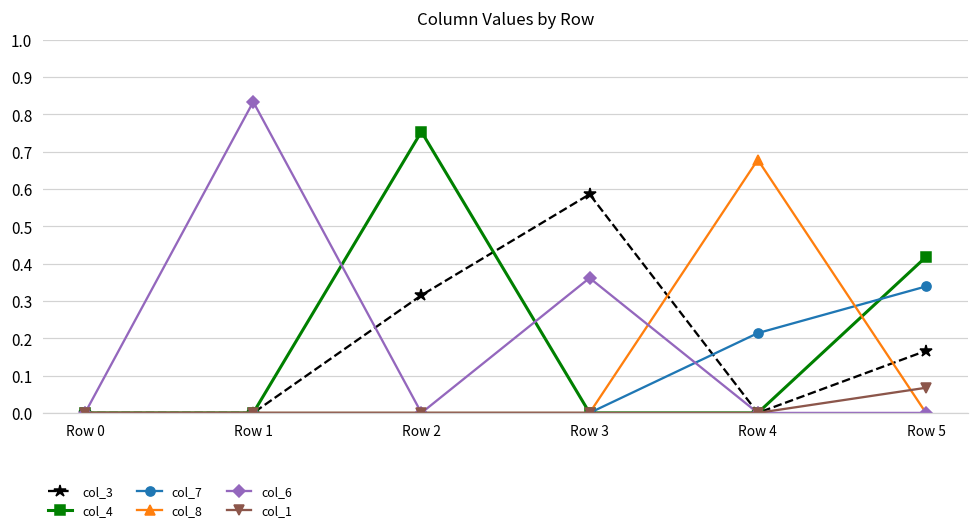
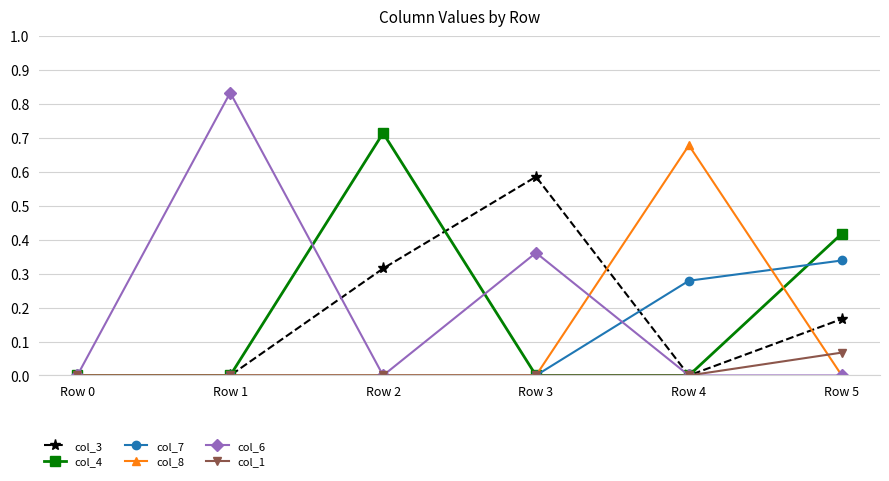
col_4, Row 2: 0.75 -> 0.71
col_7, Row 4: 0.21 -> 0.28
